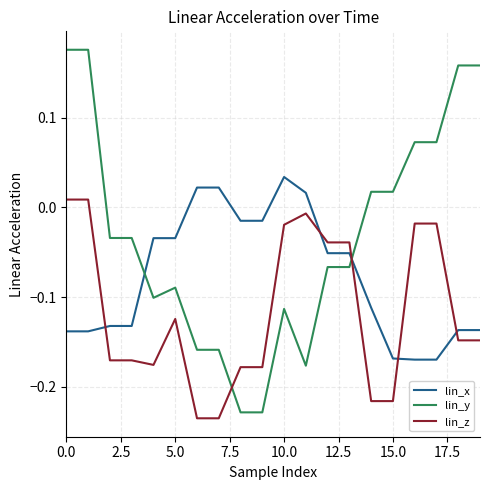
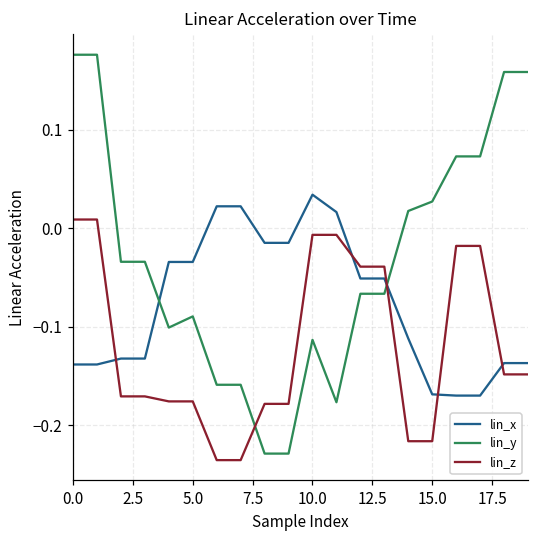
lin_z, 5.0: -0.12 -> -0.18
lin_z, 10.0: -0.02 -> -0.01
lin_y, 15.0: 0.02 -> 0.03
